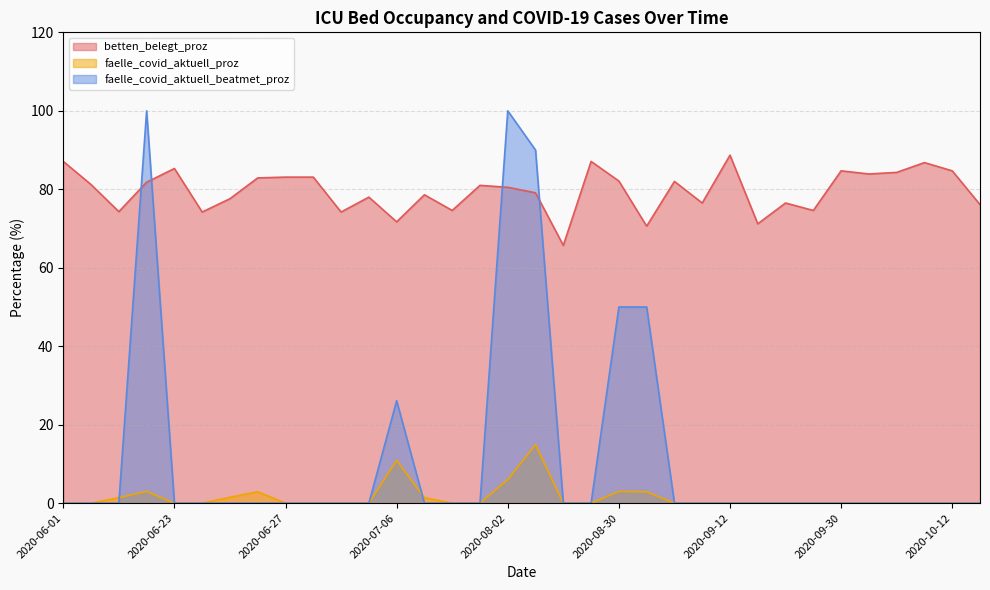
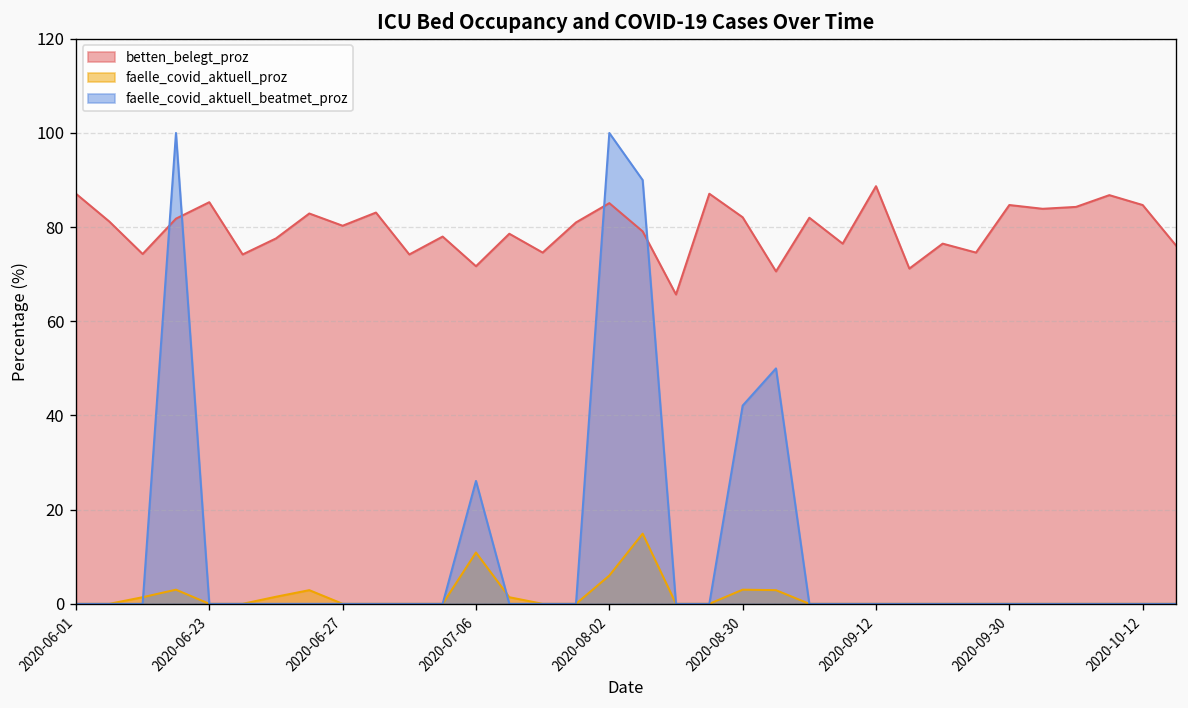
betten_belegt_proz, 2020-06-27: 83 -> 80
betten_belegt_proz, 2020-08-02: 81 -> 85
faelle_covid_aktuell_beatmet_proz, 2020-08-30: 50 -> 42
